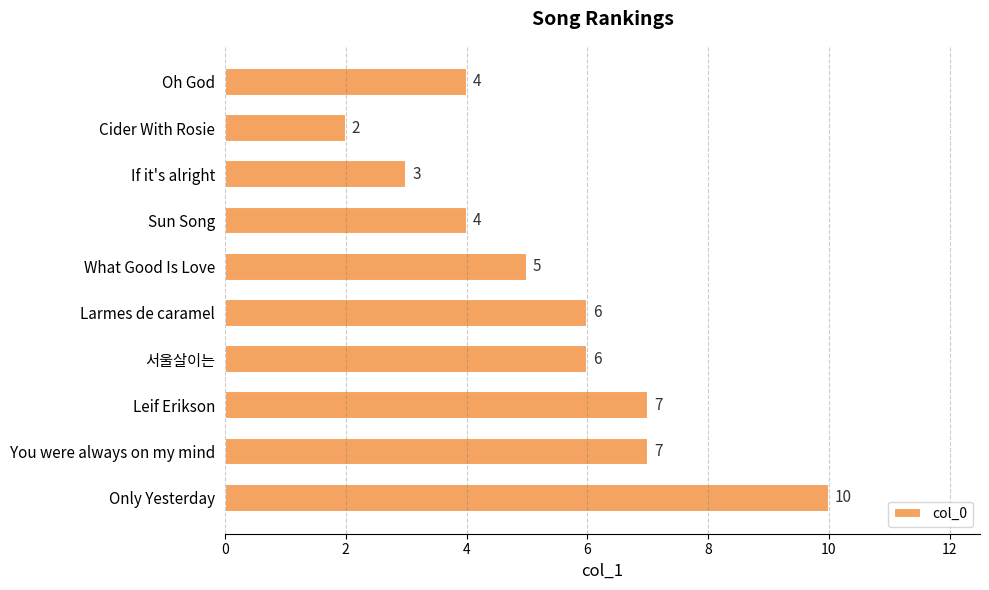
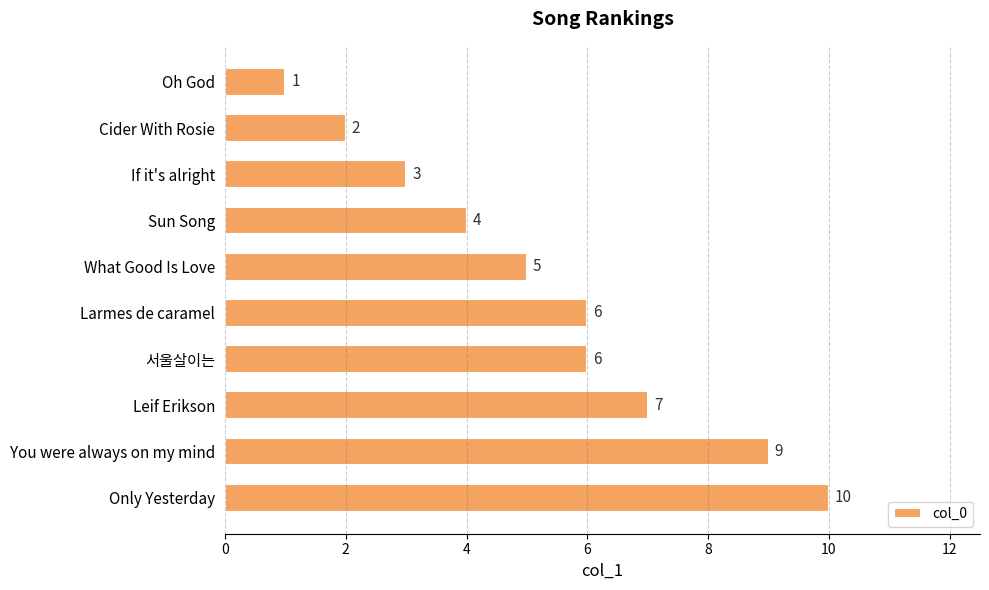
Oh God: 4 -> 1
You were always on my mind: 7 -> 9
